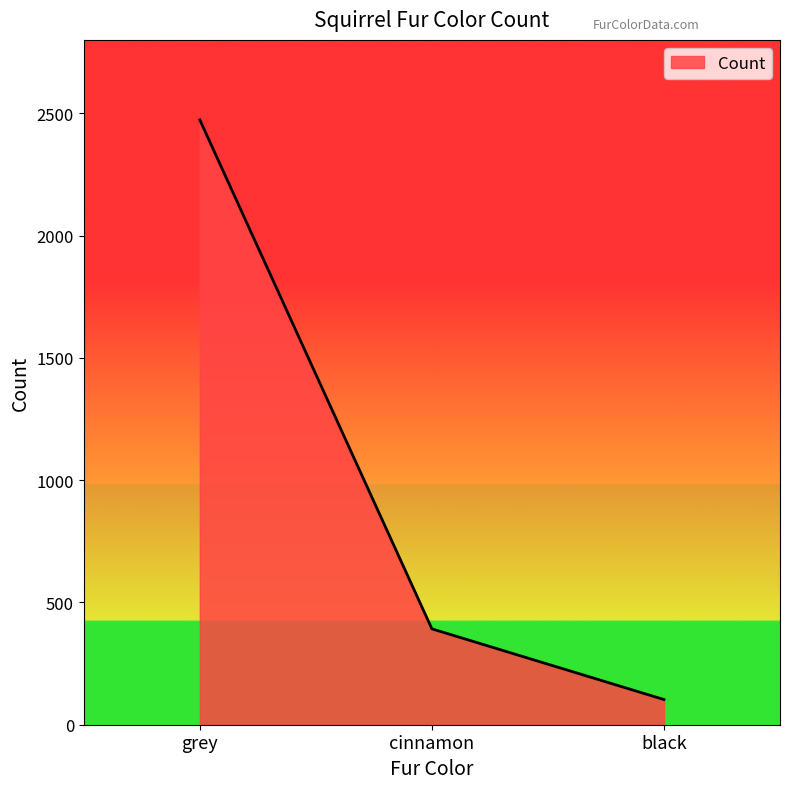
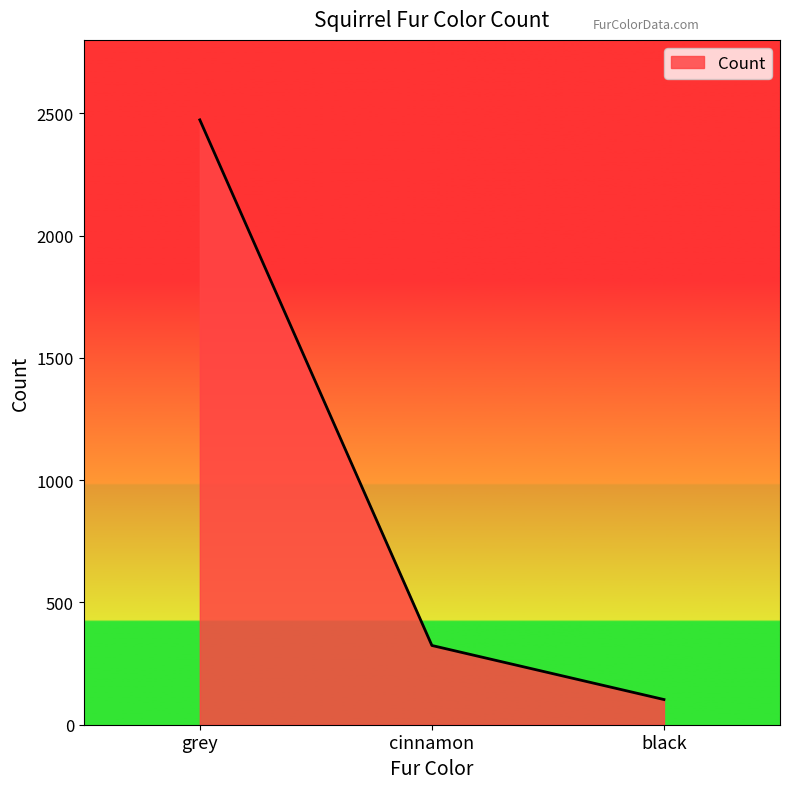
cinnamon: 390 -> 320
